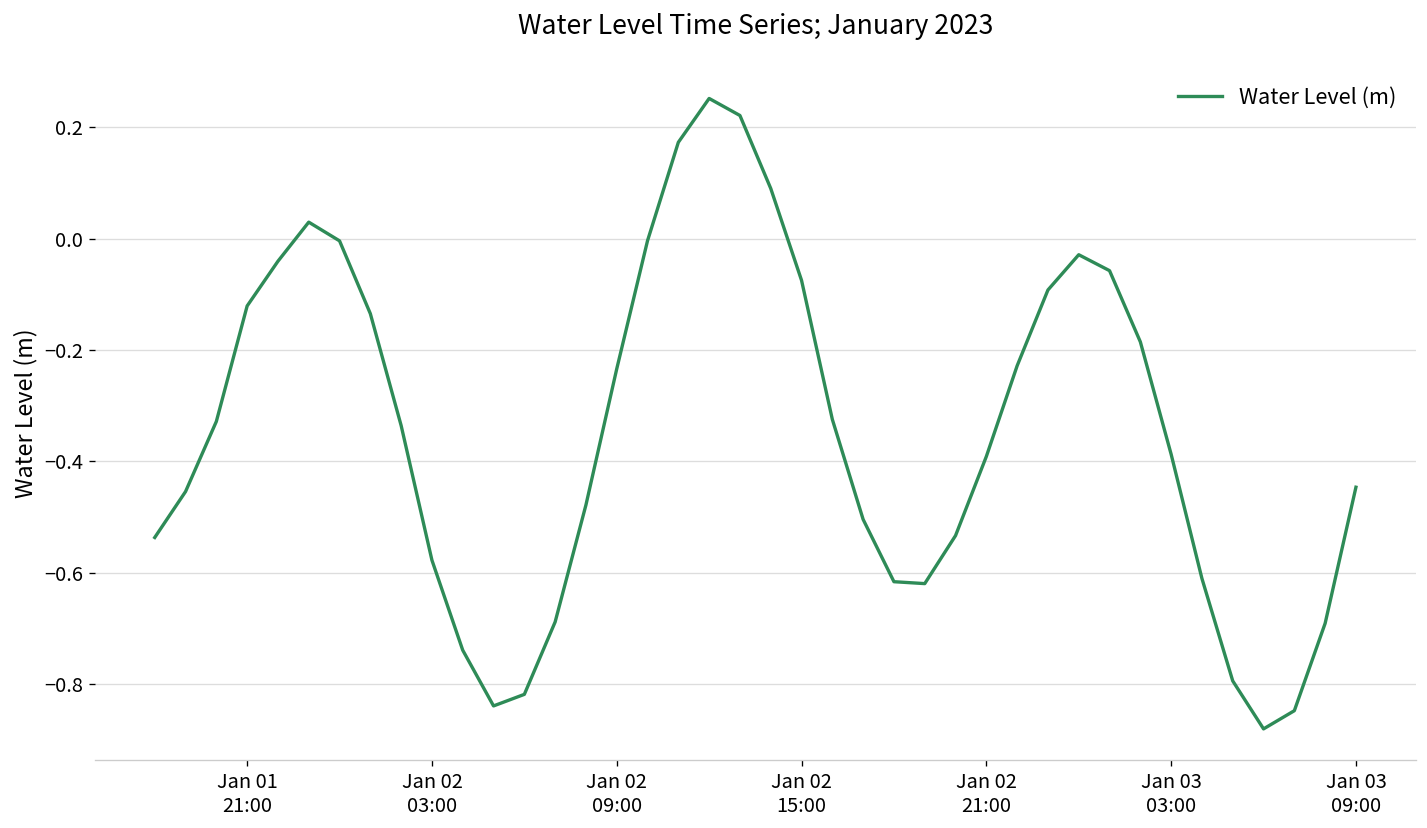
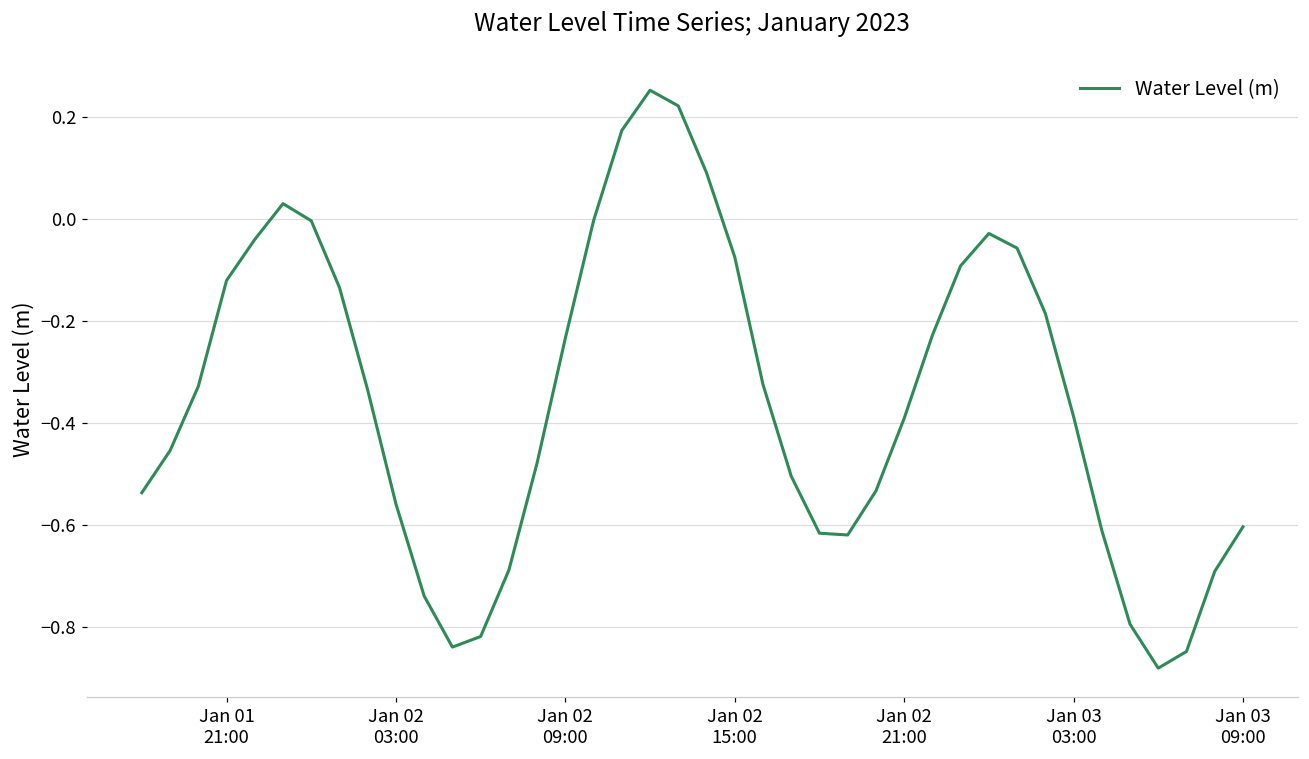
Jan 02 03:00: -0.58 -> -0.56
Jan 03 09:00: -0.45 -> -0.60
